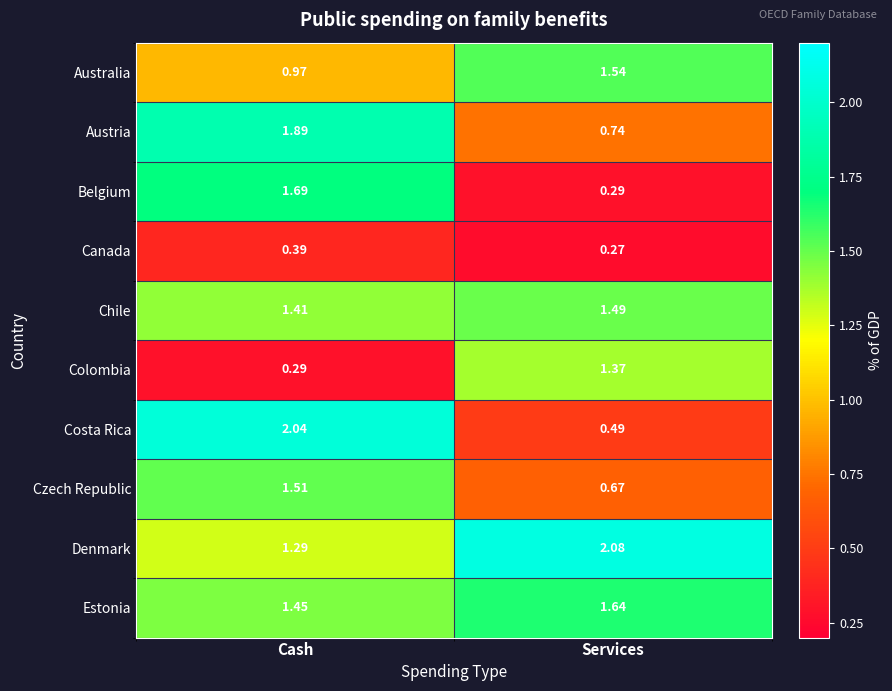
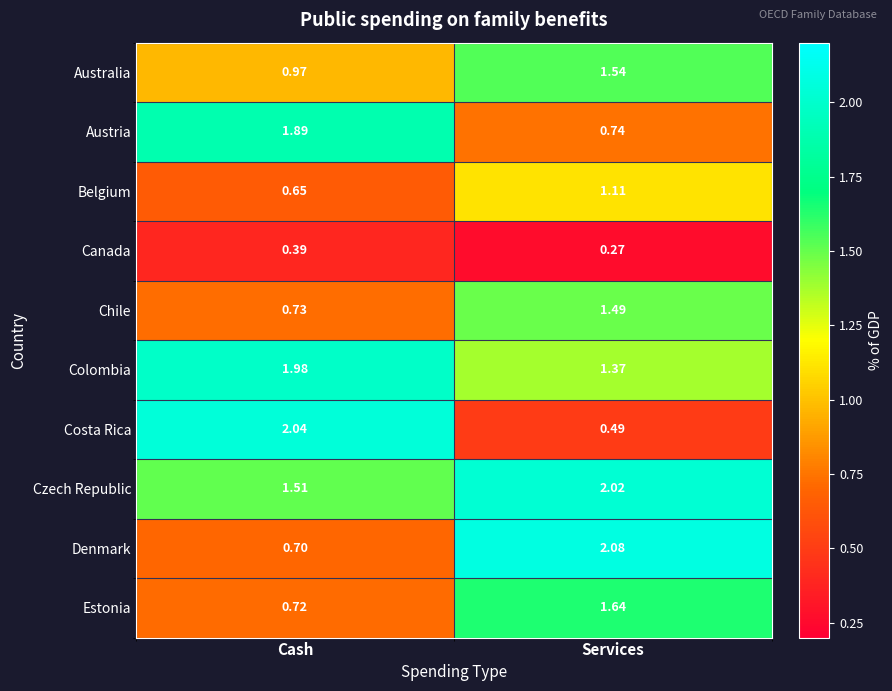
Belgium, Cash: 1.69 -> 0.65
Belgium, Services: 0.29 -> 1.11
Chile, Cash: 1.41 -> 0.73
Colombia, Cash: 0.29 -> 1.98
Czech Republic, Services: 0.67 -> 2.02
Denmark, Cash: 1.29 -> 0.70
Estonia, Cash: 1.45 -> 0.72
